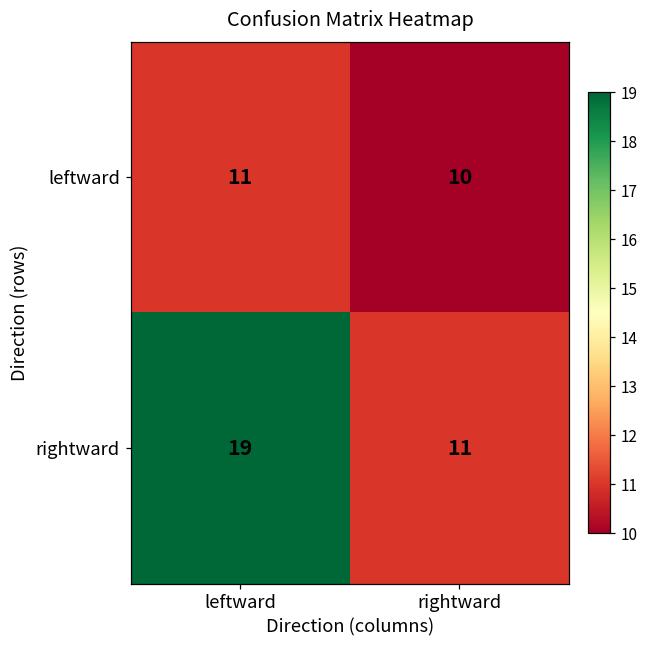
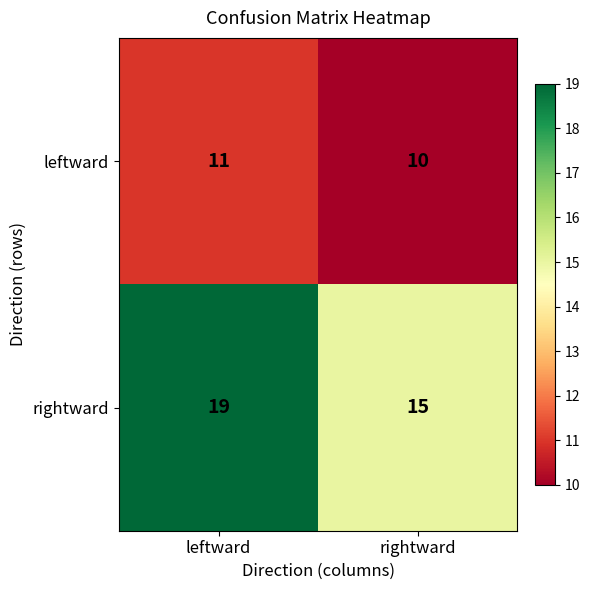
rightward, rightward: 11 -> 15
